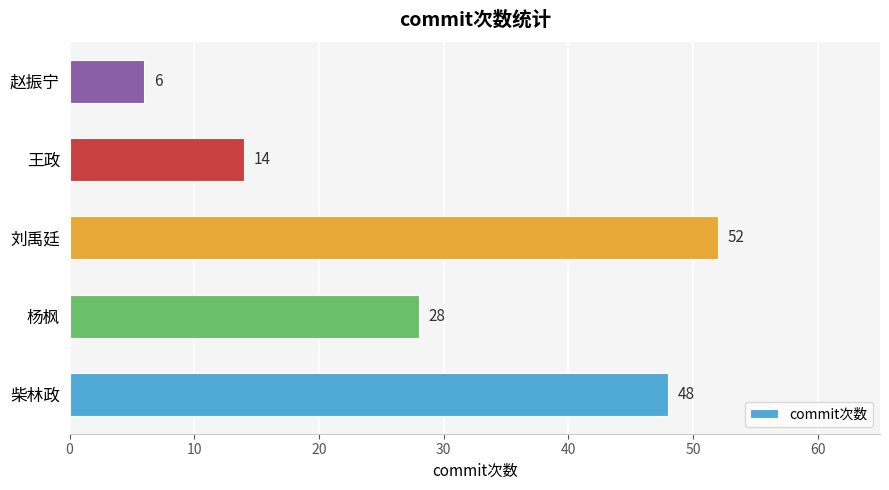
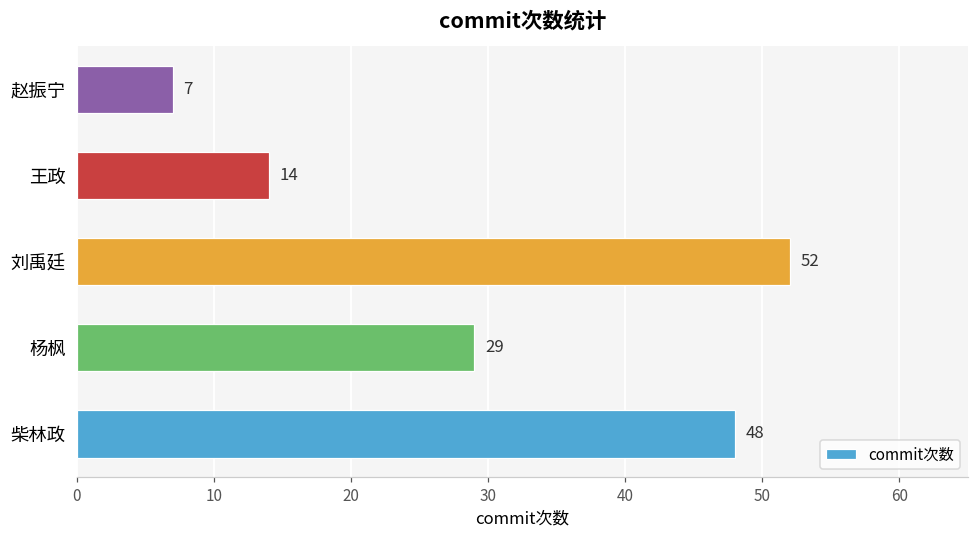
赵振宁: 6 -> 7
杨枫: 28 -> 29
